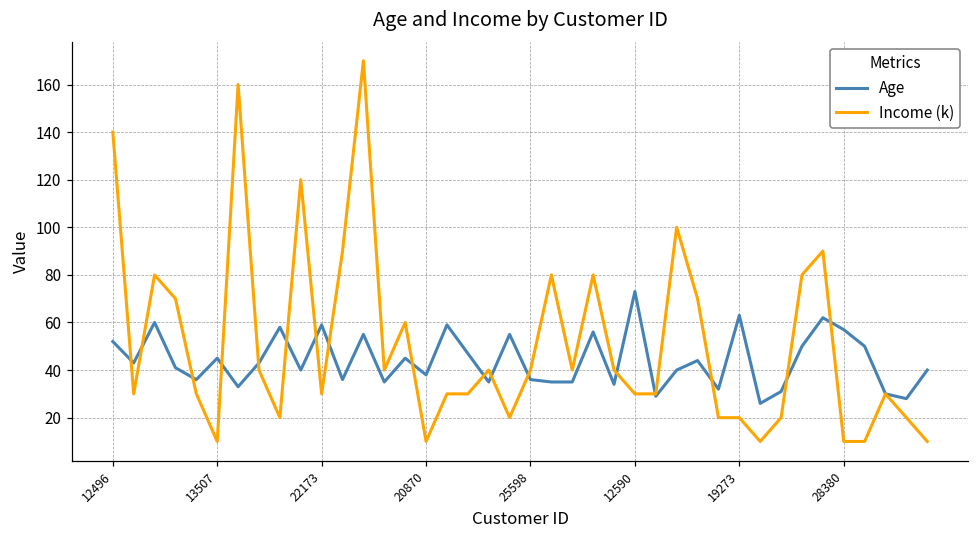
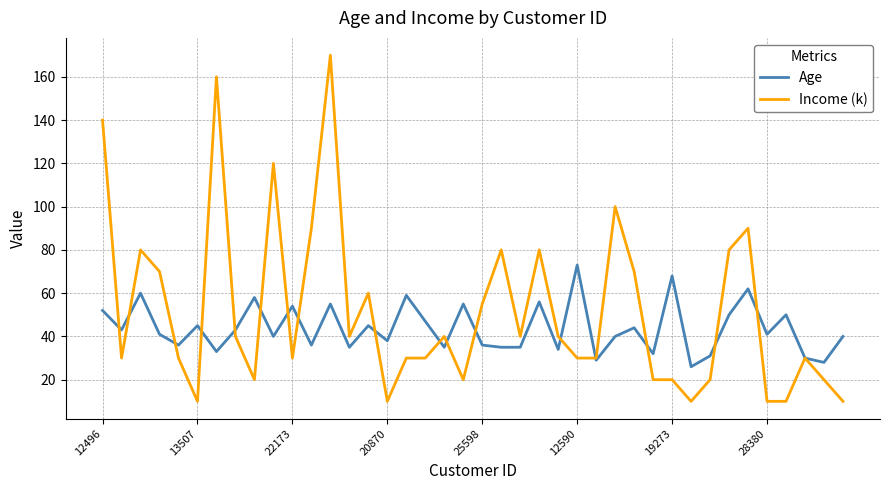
Age, 22173: 59 -> 54
Income (k), 25598: 40 -> 55
Age, 19273: 63 -> 68
Age, 28380: 57 -> 41
